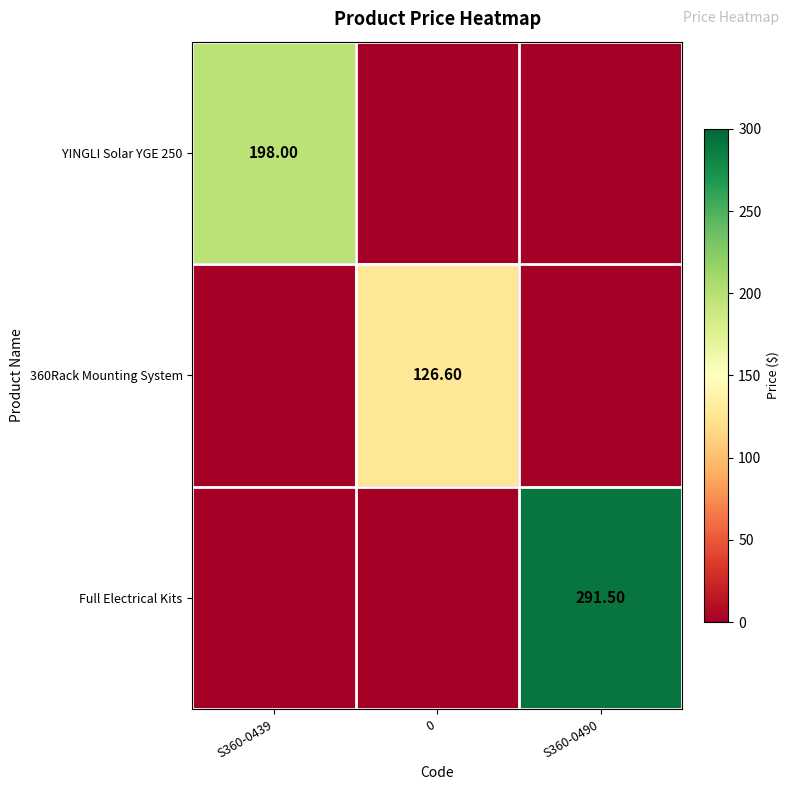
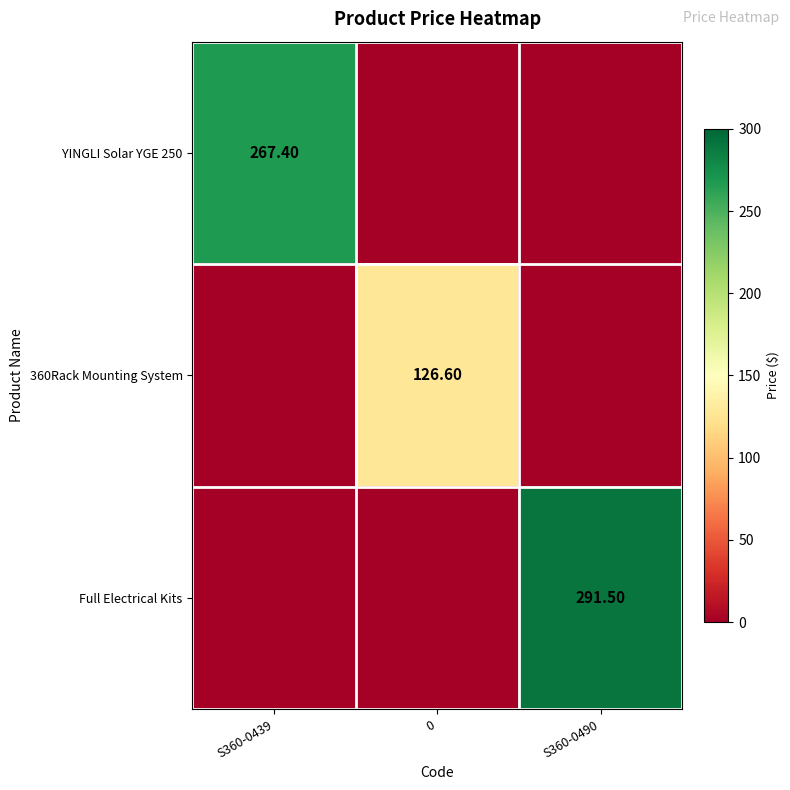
YINGLI Solar YGE 250, S360-0439: 198.00 -> 267.40
